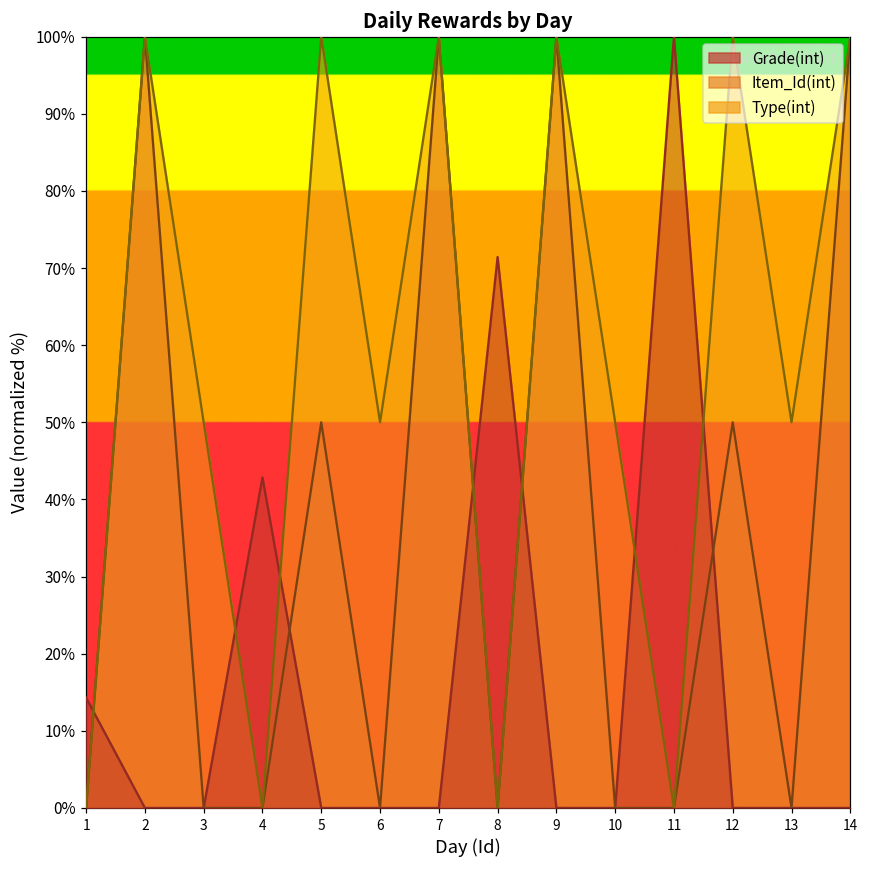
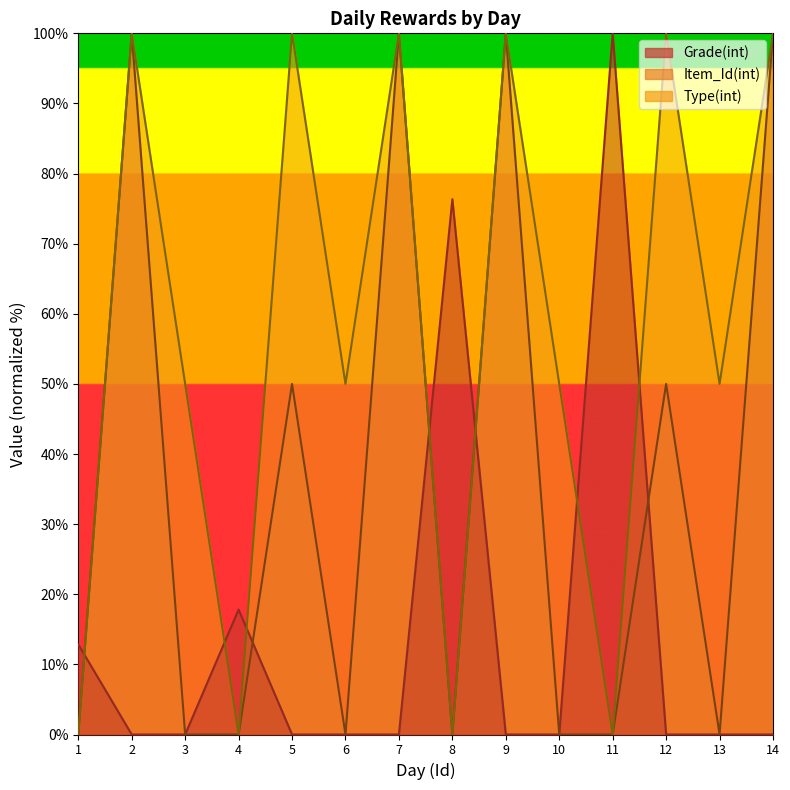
Grade(int), 1: 14% -> 13%
Grade(int), 4: 43% -> 18%
Grade(int), 8: 71% -> 76%
